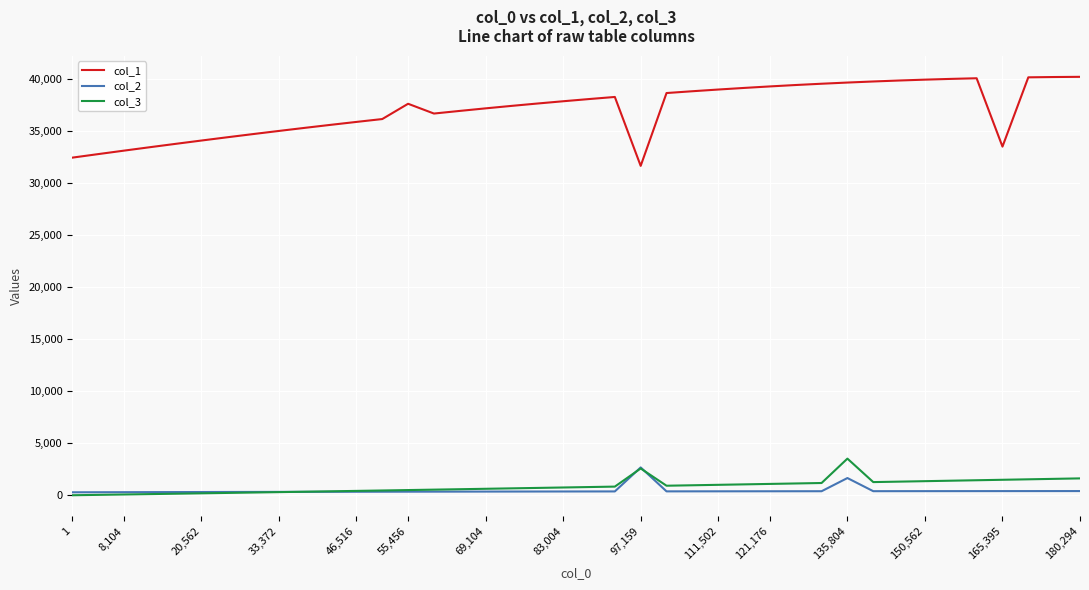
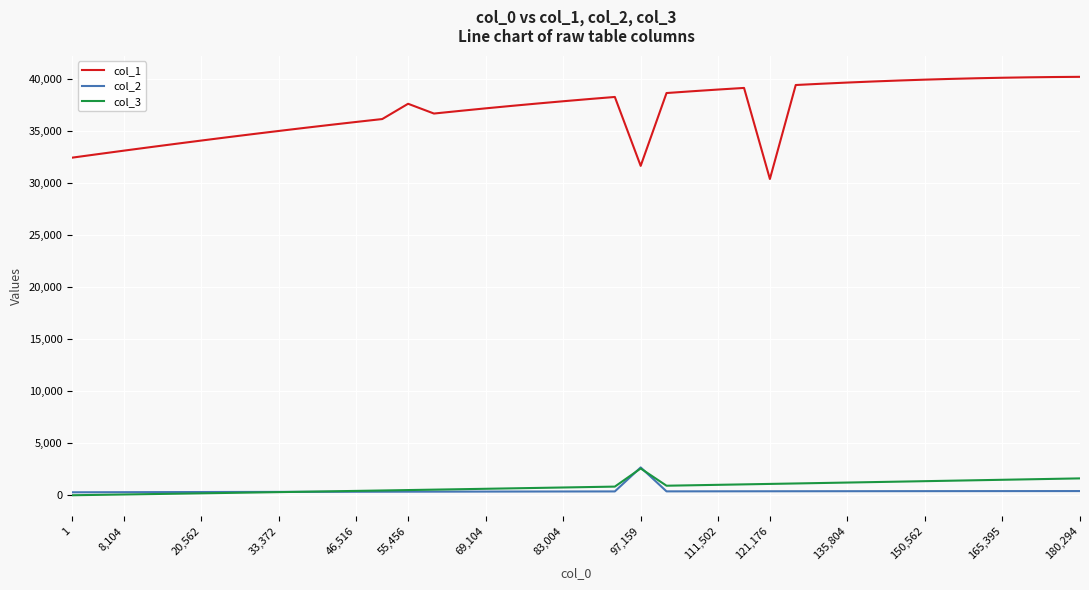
col_1, 121,176: 39,300 -> 30,400
col_2, 135,804: 1,700 -> 400
col_3, 135,804: 3,500 -> 1,200
col_1, 165,395: 33,500 -> 40,100
